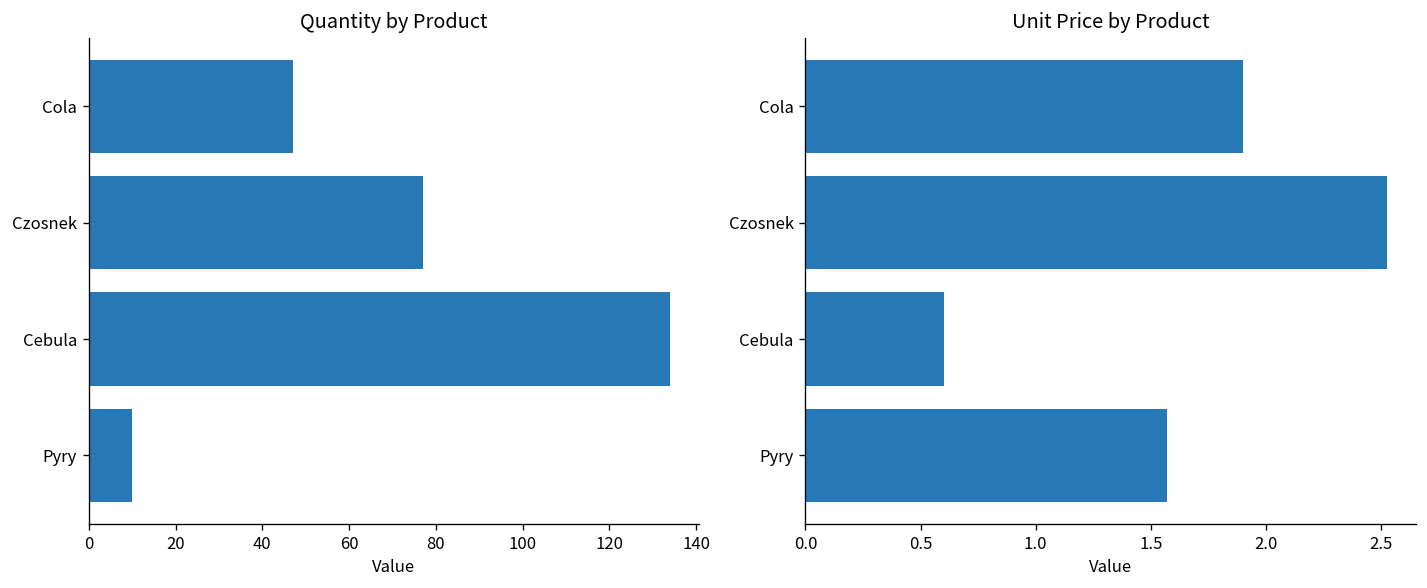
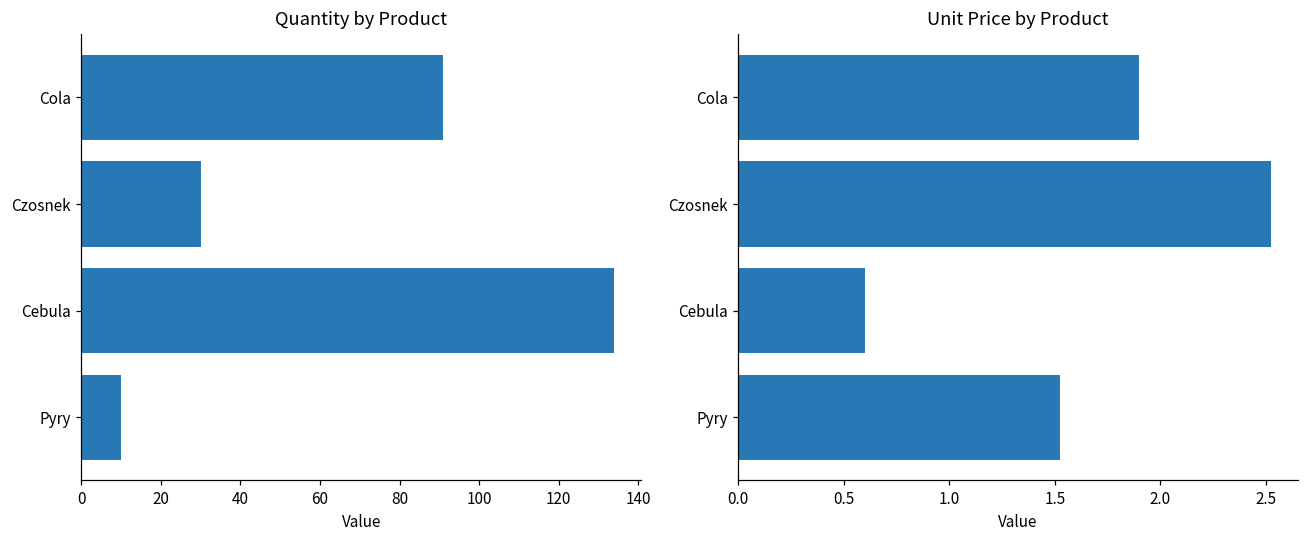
Quantity by Product, Cola: 47 -> 91
Quantity by Product, Czosnek: 77 -> 30
Unit Price by Product, Pyry: 1.57 -> 1.53
